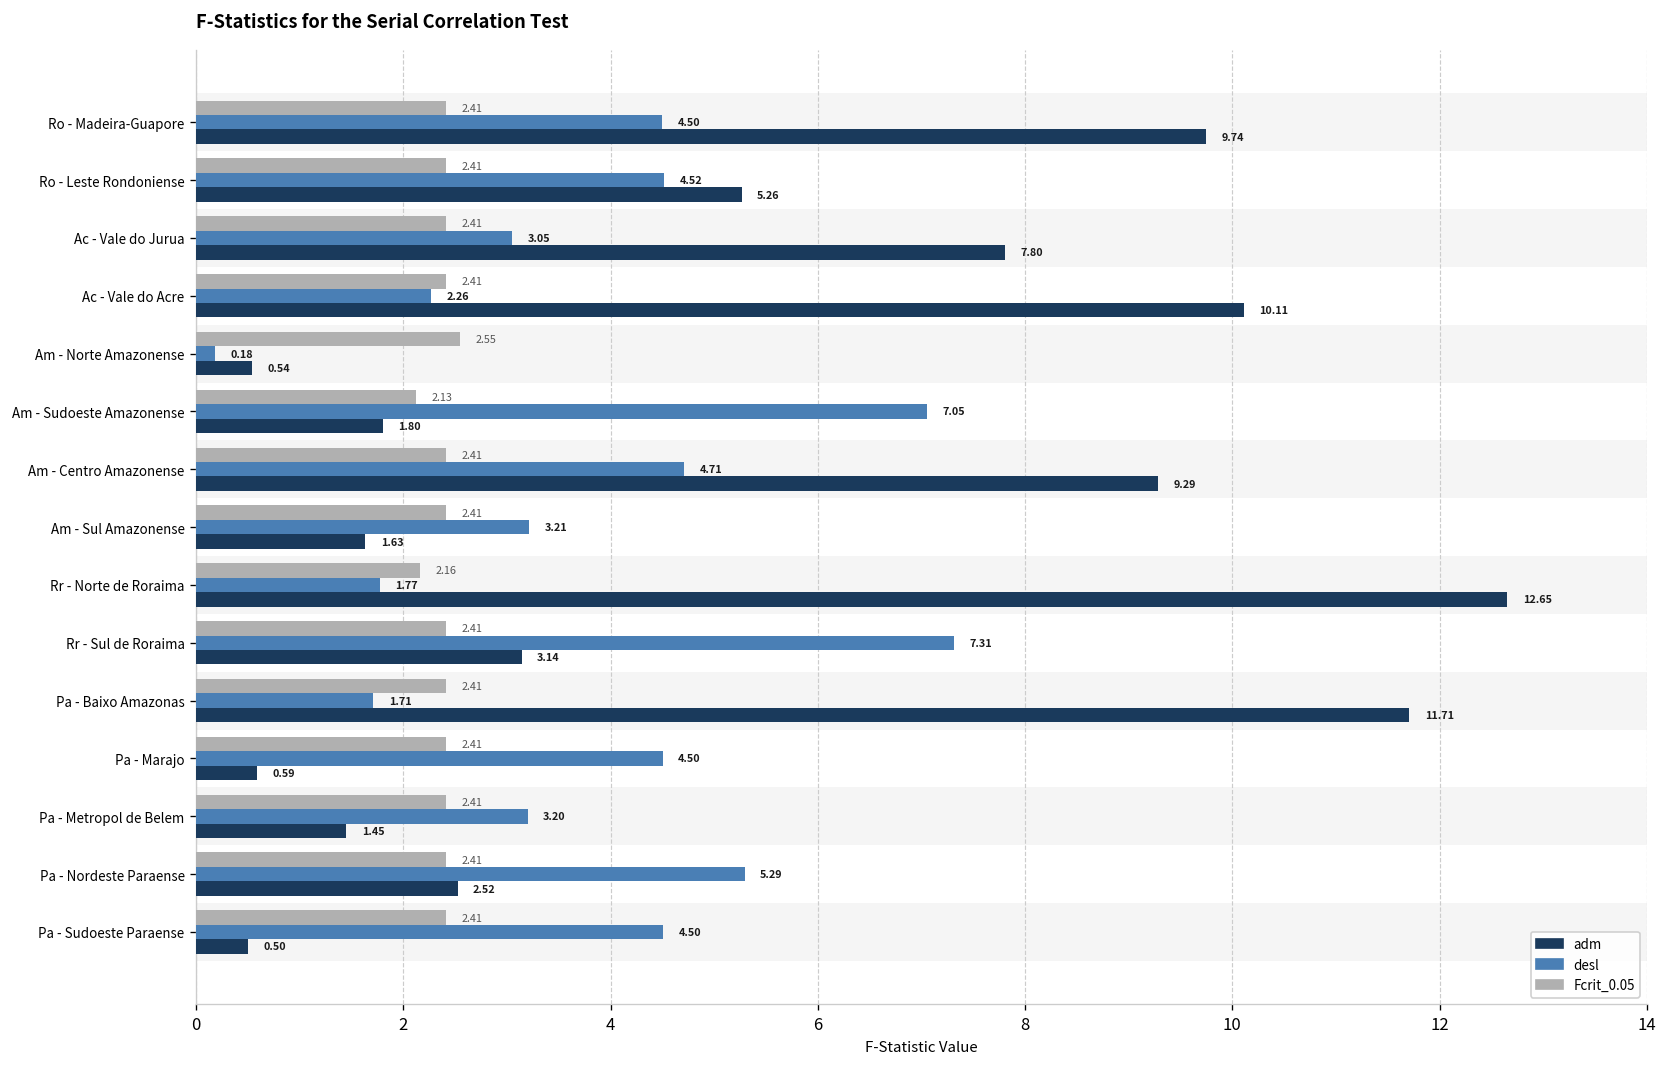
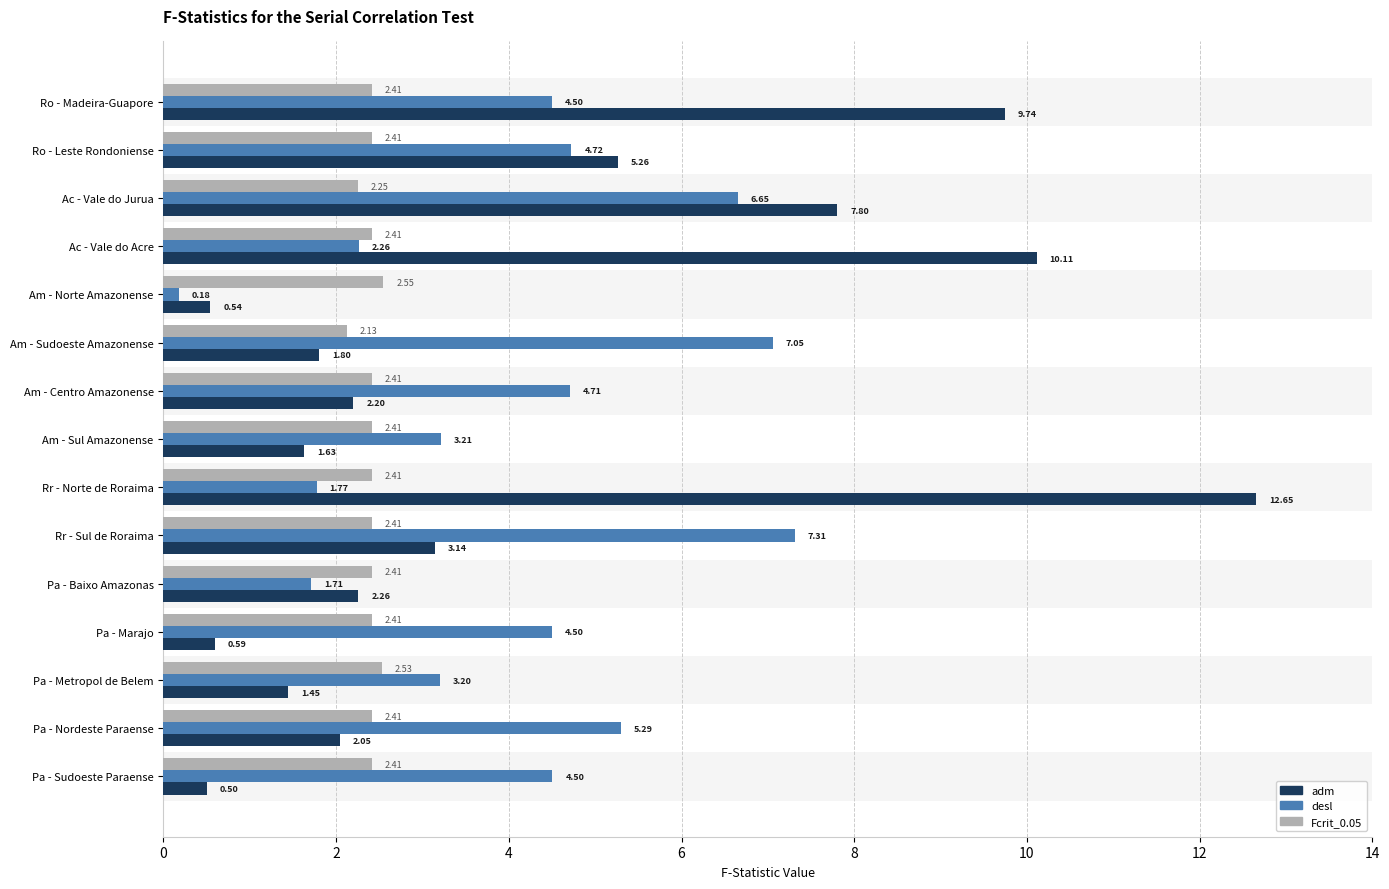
desl, Ro - Leste Rondoniense: 4.52 -> 4.72
Fcrit_0.05, Ac - Vale do Jurua: 2.41 -> 2.25
desl, Ac - Vale do Jurua: 3.05 -> 6.65
adm, Am - Centro Amazonense: 9.29 -> 2.20
Fcrit_0.05, Rr - Norte de Roraima: 2.16 -> 2.41
adm, Pa - Baixo Amazonas: 11.71 -> 2.26
Fcrit_0.05, Pa - Metropol de Belem: 2.41 -> 2.53
adm, Pa - Nordeste Paraense: 2.52 -> 2.05
